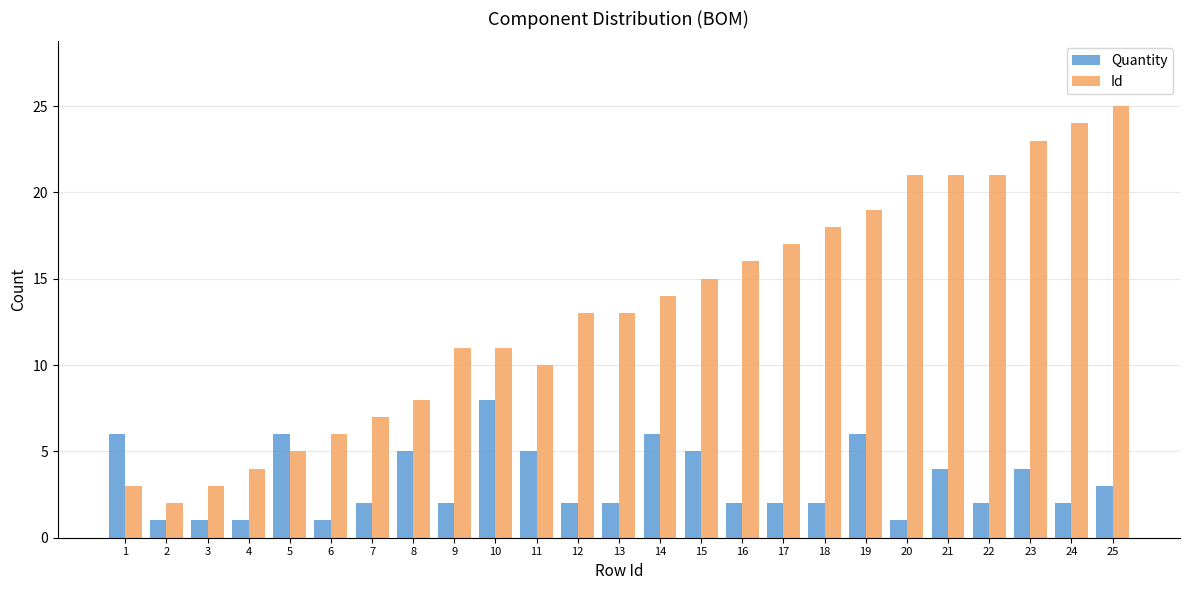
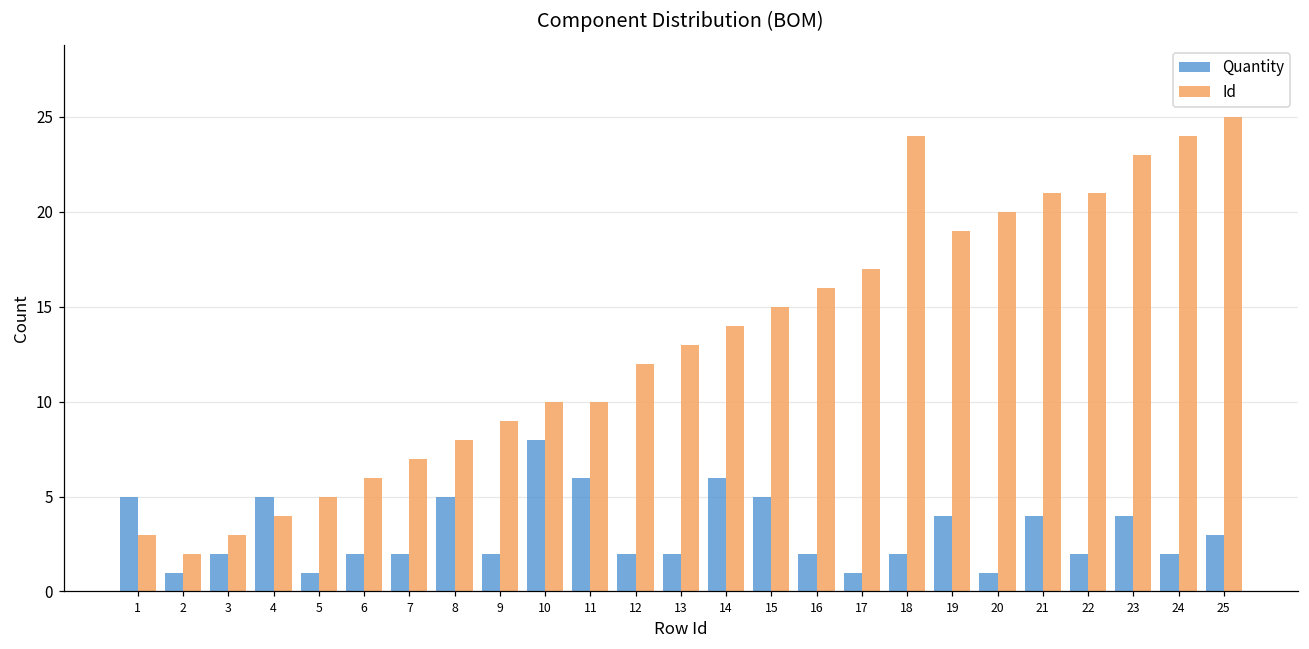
Quantity, 1: 6 -> 5
Quantity, 3: 1 -> 2
Quantity, 4: 1 -> 5
Quantity, 5: 6 -> 1
Quantity, 6: 1 -> 2
Id, 9: 11 -> 9
Id, 10: 11 -> 10
Quantity, 11: 5 -> 6
Id, 12: 13 -> 12
Quantity, 17: 2 -> 1
Id, 18: 18 -> 24
Quantity, 19: 6 -> 4
Id, 20: 21 -> 20
